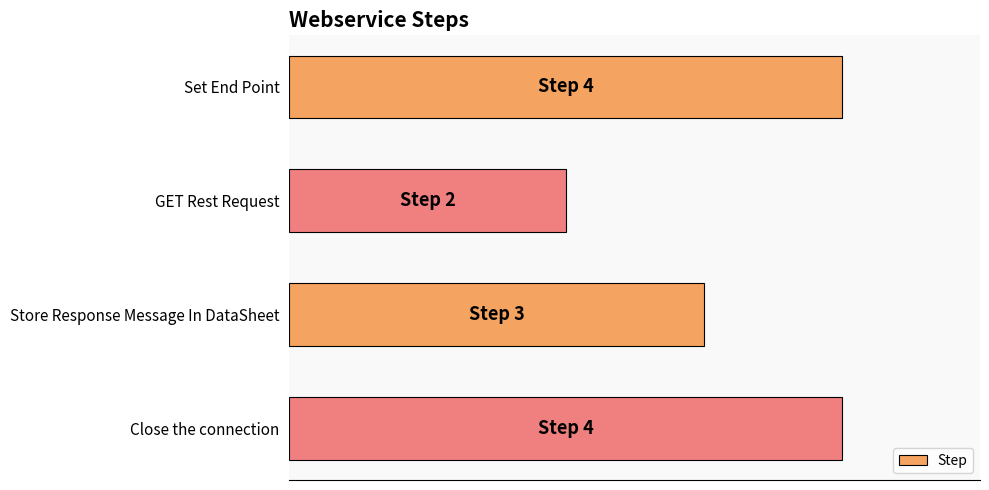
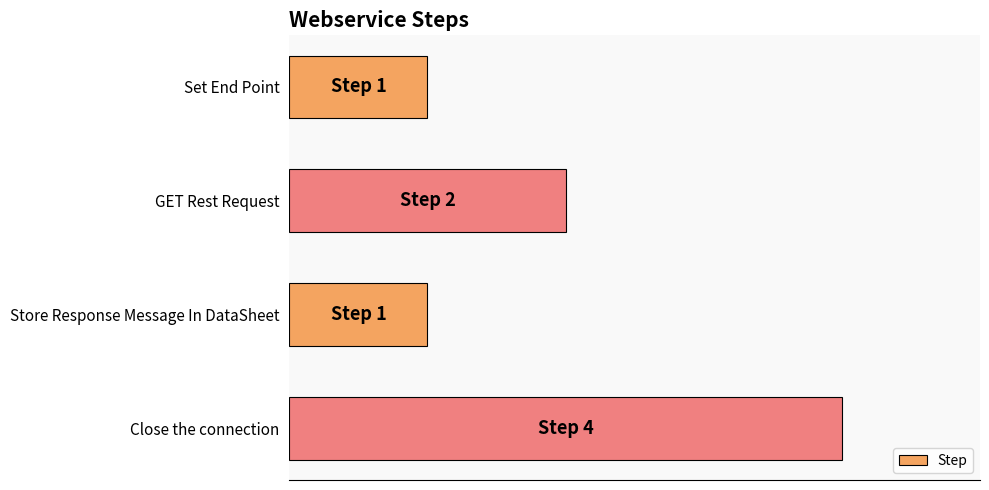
Set End Point: 4 -> 1
Store Response Message In DataSheet: 3 -> 1
